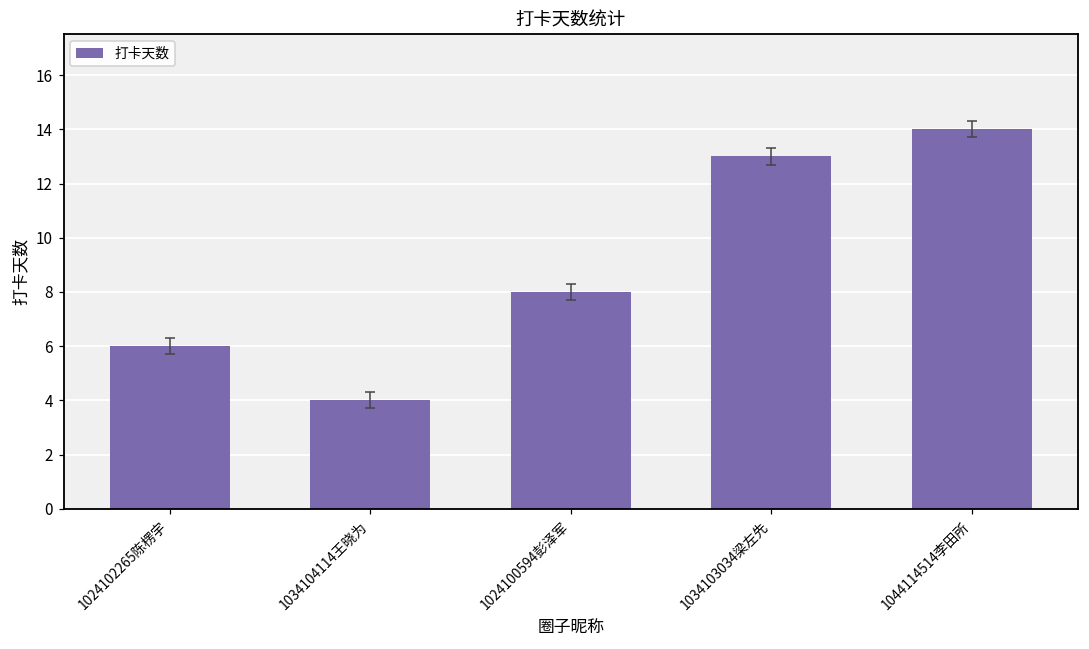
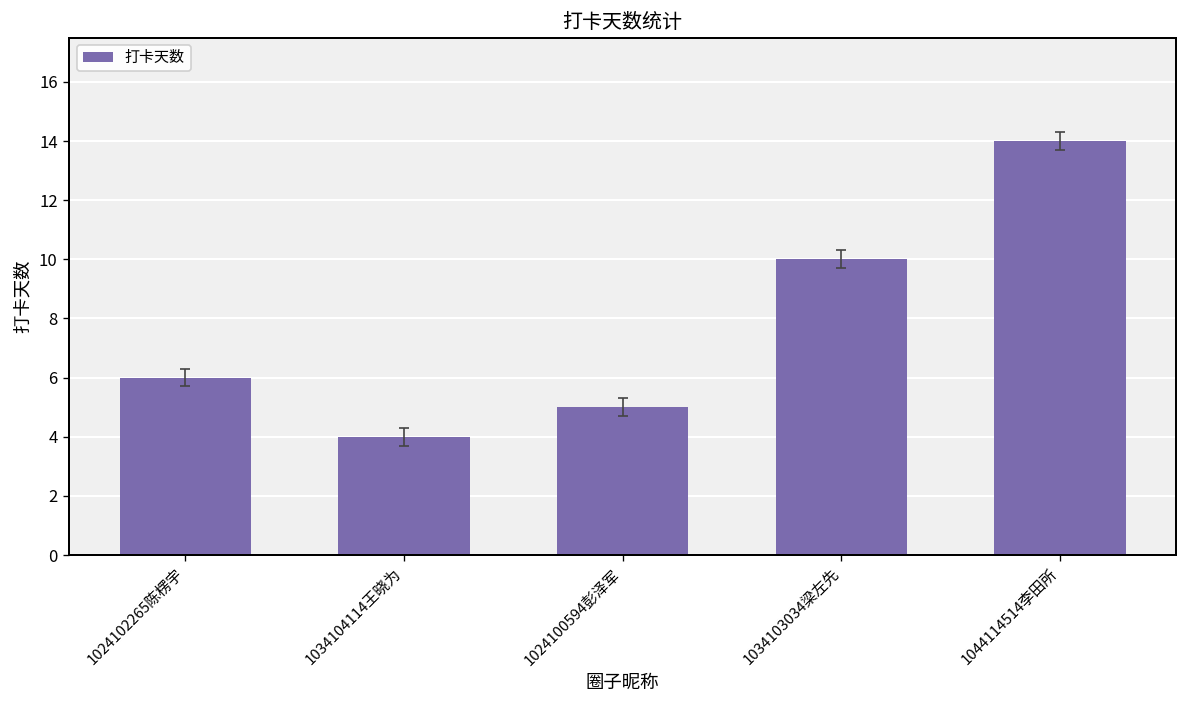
打卡天数, 1024100594彭泽军: 8 -> 5
打卡天数, 1034103034梁左先: 13 -> 10
